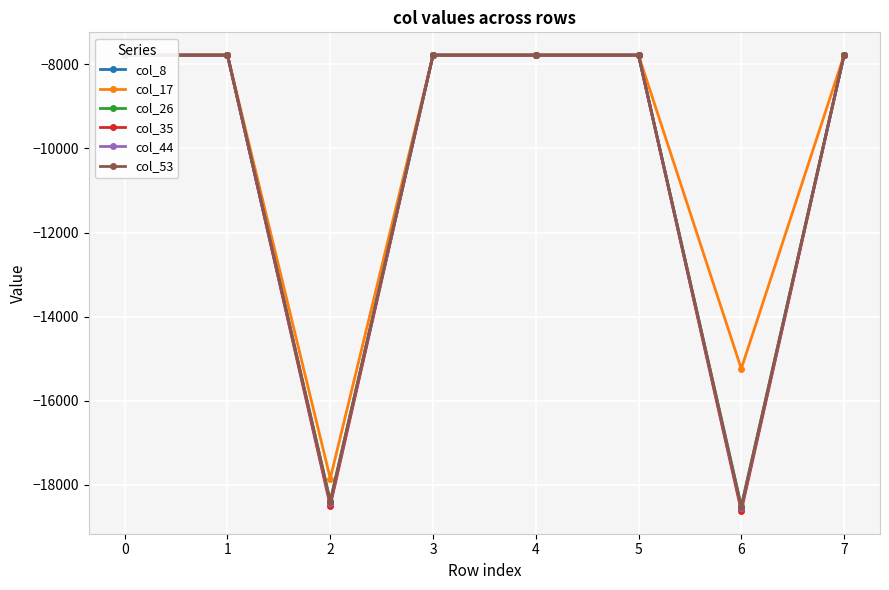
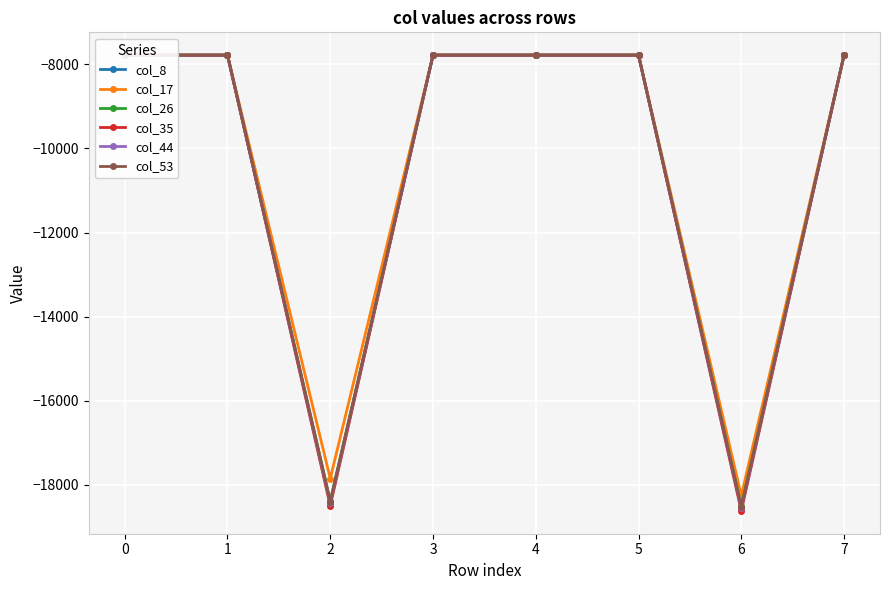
col_17, 6: -15200 -> -18300
